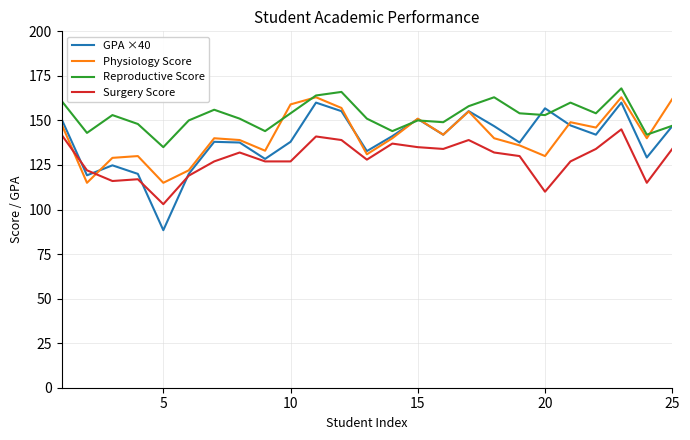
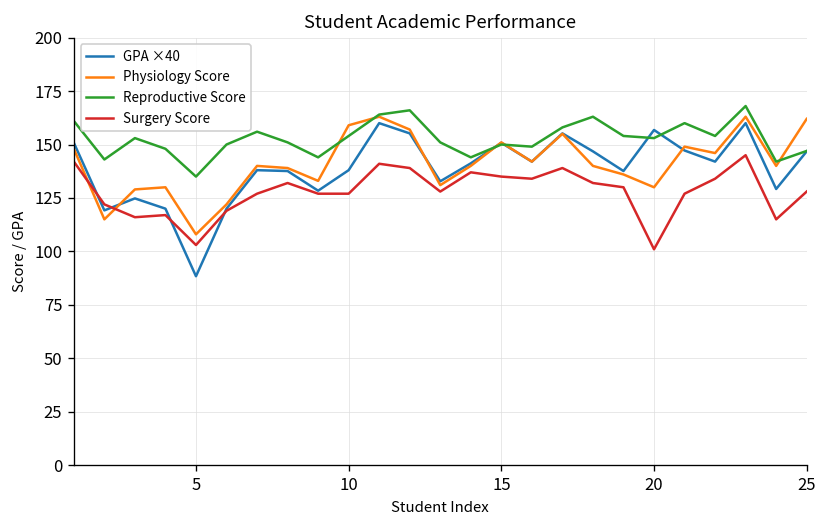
Physiology Score, 5: 115 -> 108
Surgery Score, 20: 110 -> 101
Surgery Score, 25: 134 -> 128
